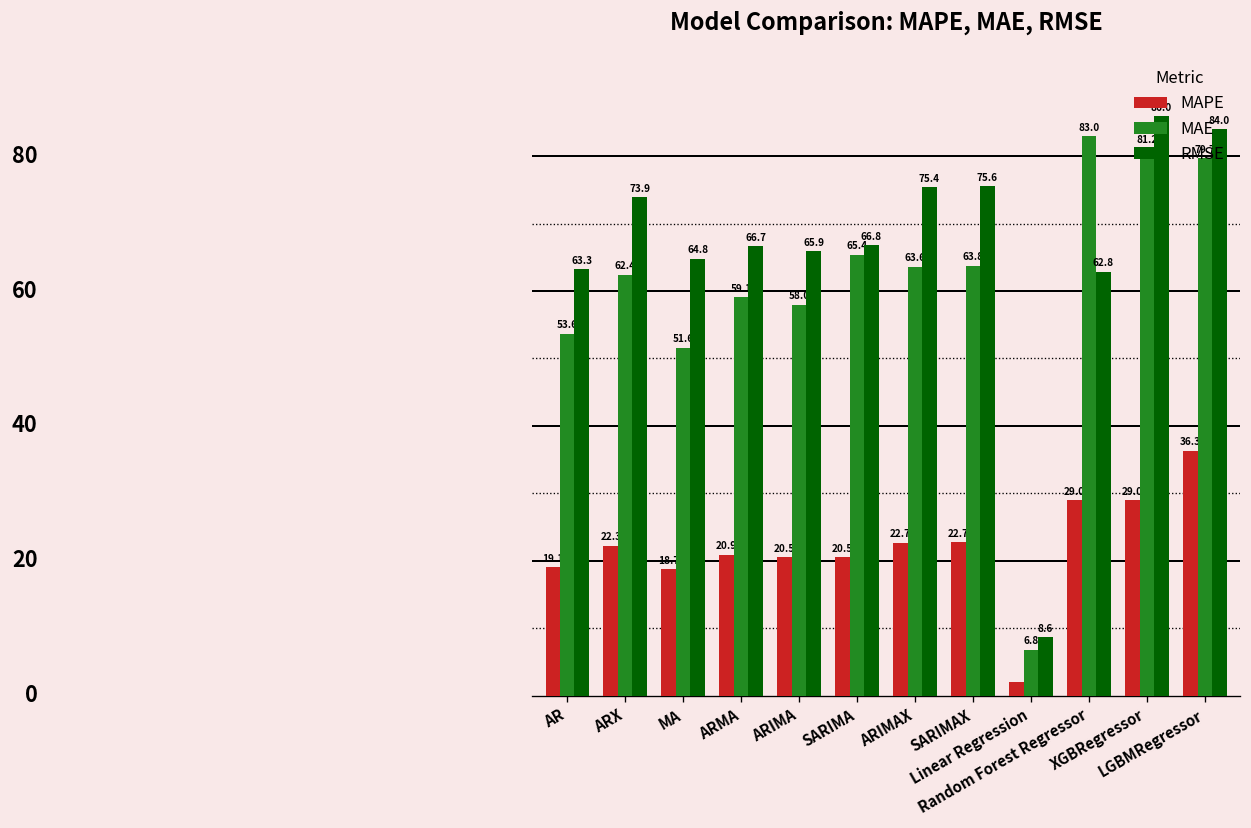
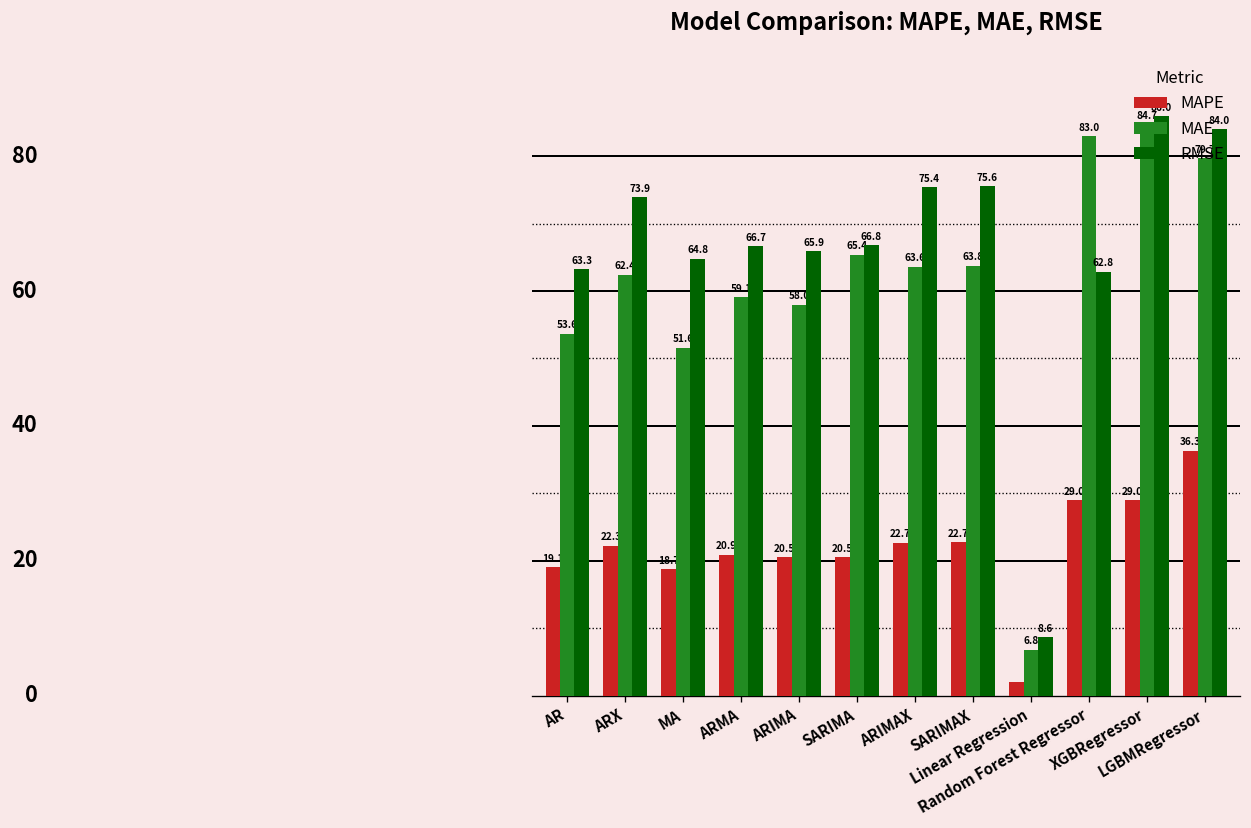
MAE, XGBRegressor: 81.2 -> 84.7
